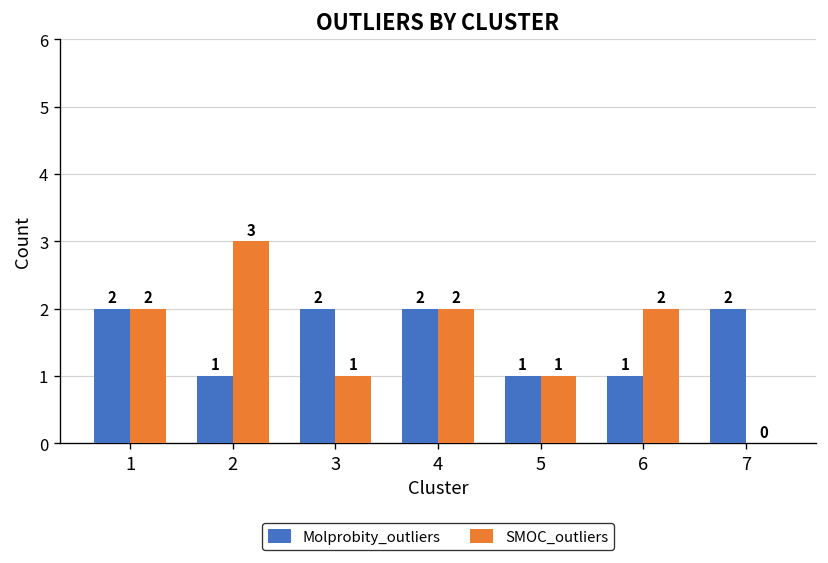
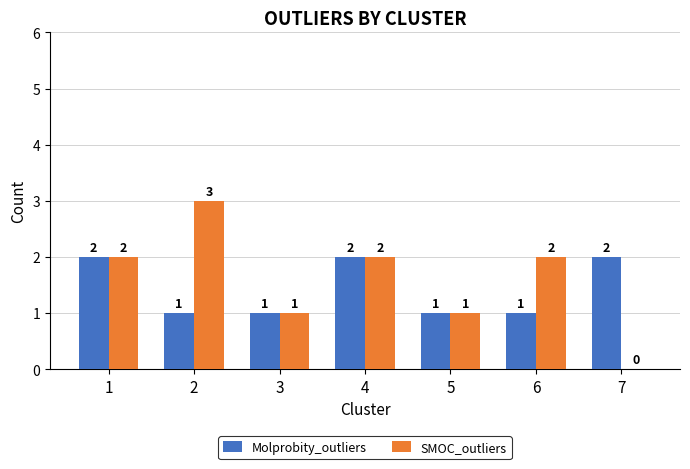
Molprobity_outliers, 3: 2 -> 1
